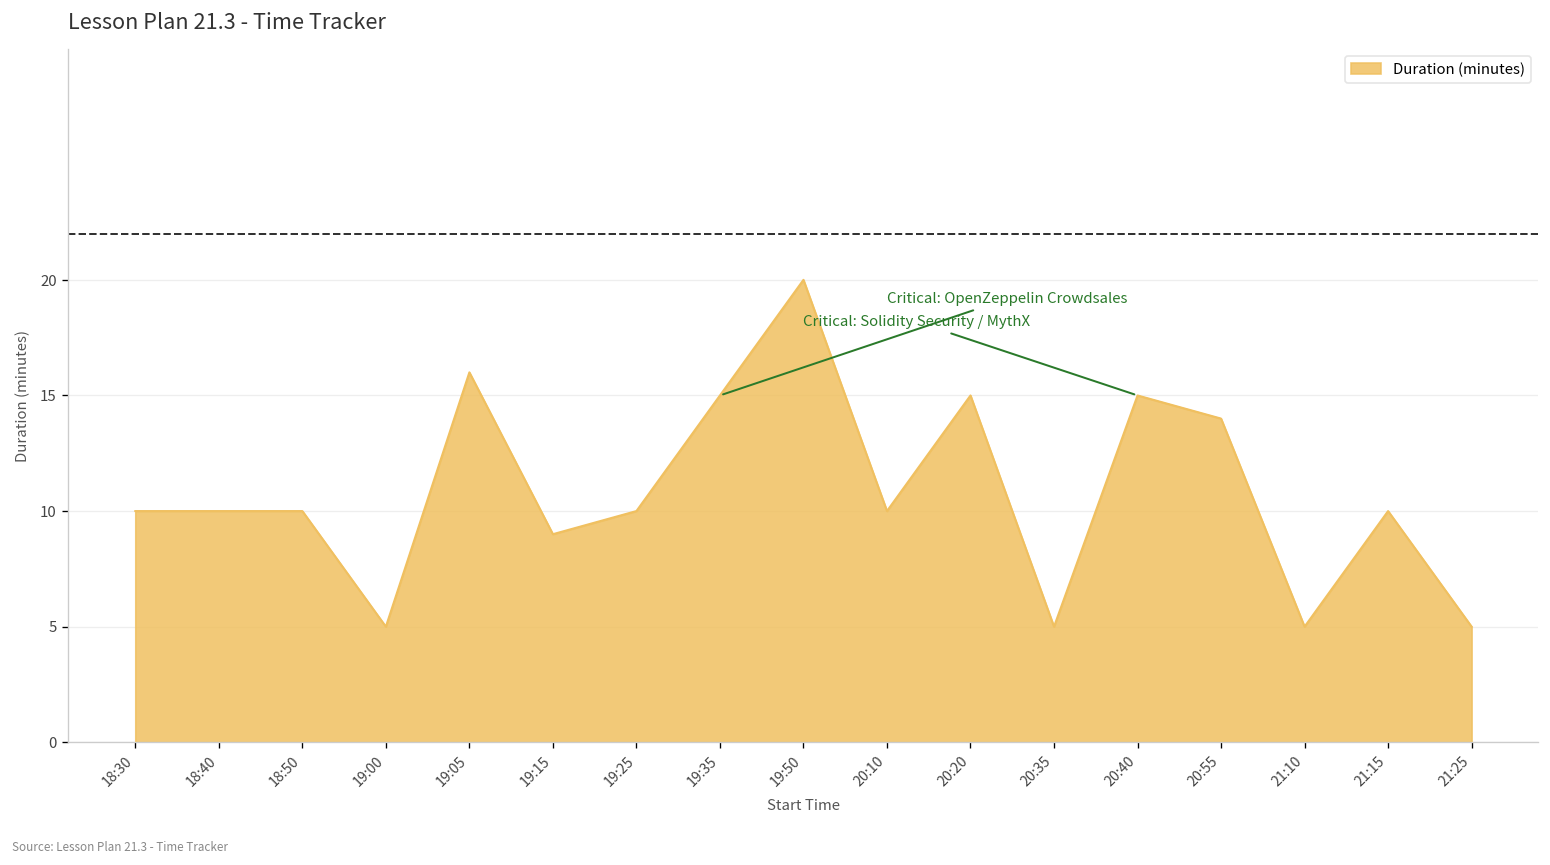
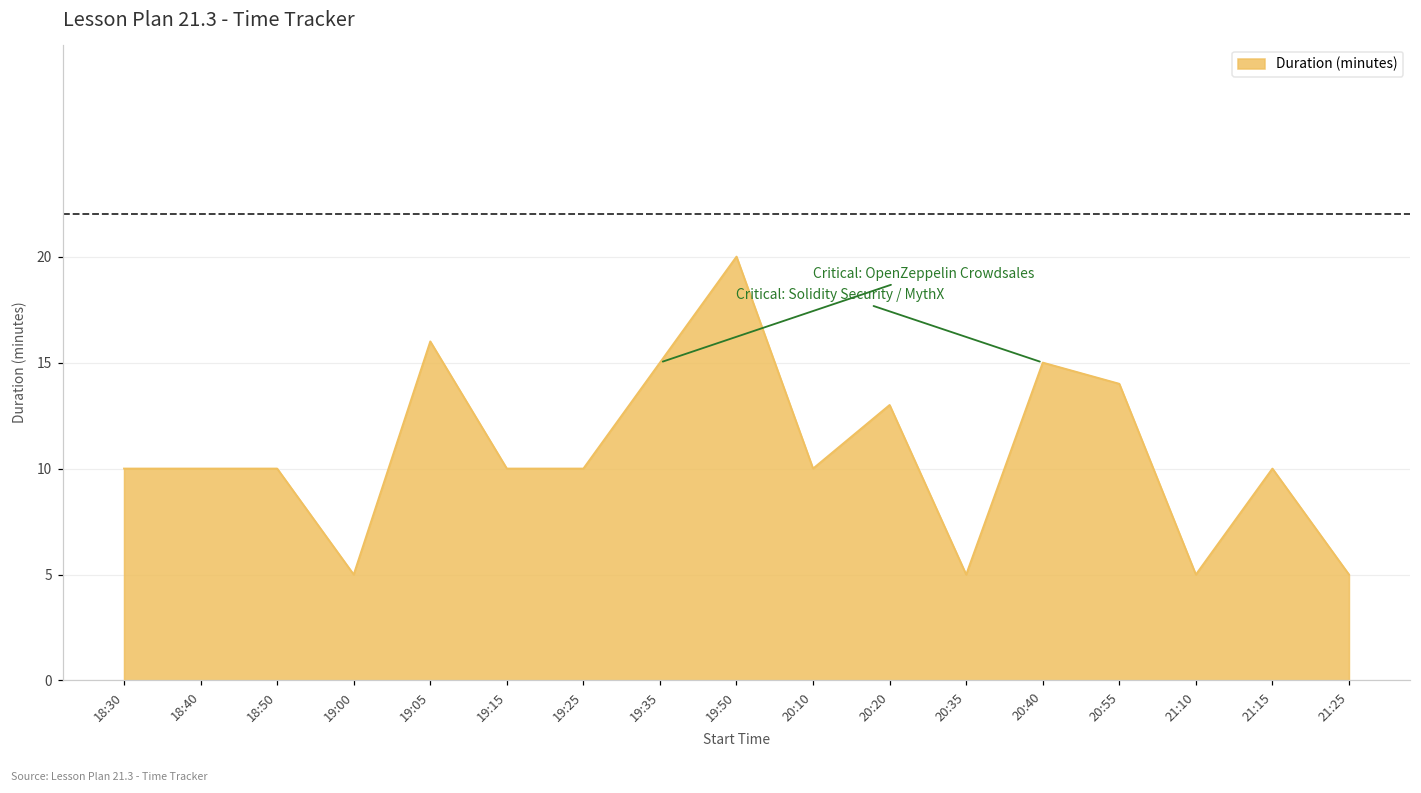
19:15: 9 -> 10
20:20: 15 -> 13
